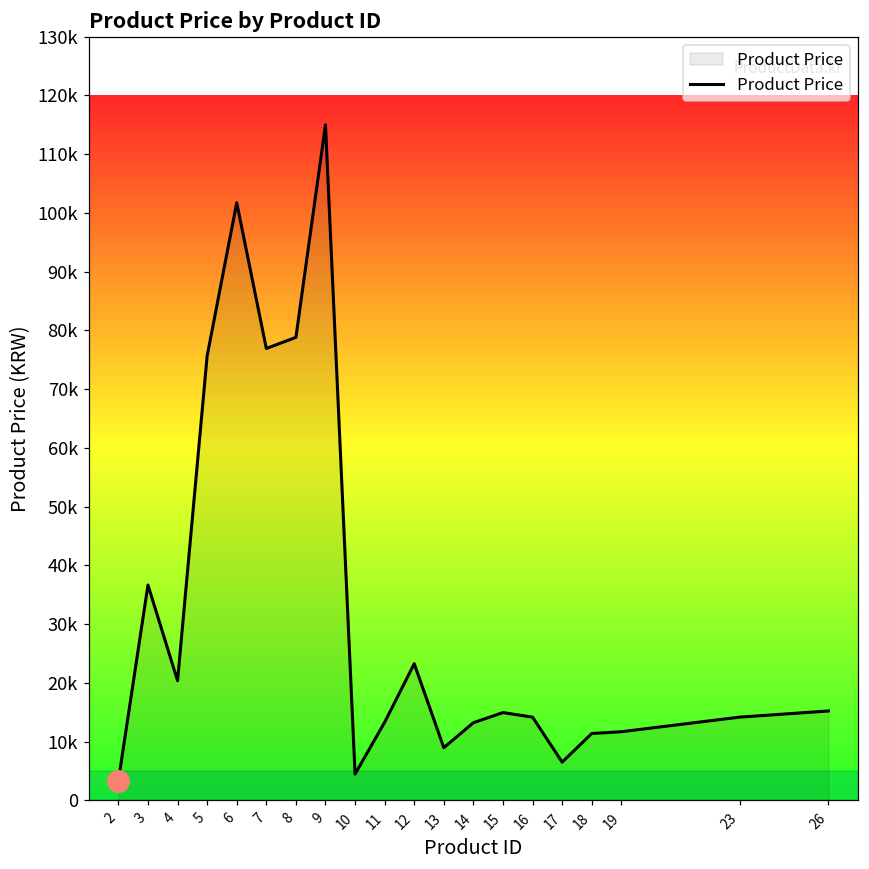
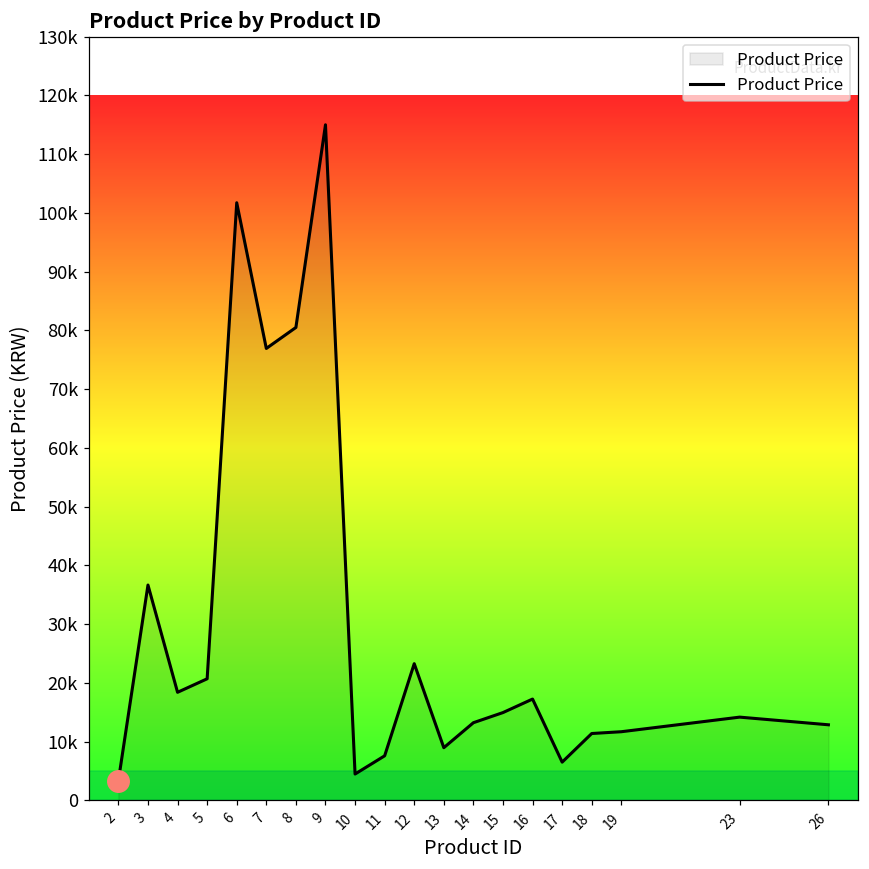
Product Price, 4: 20000 -> 18000
Product Price, 5: 76000 -> 21000
Product Price, 8: 79000 -> 81000
Product Price, 11: 13000 -> 8000
Product Price, 16: 14000 -> 17000
Product Price, 26: 15000 -> 13000
